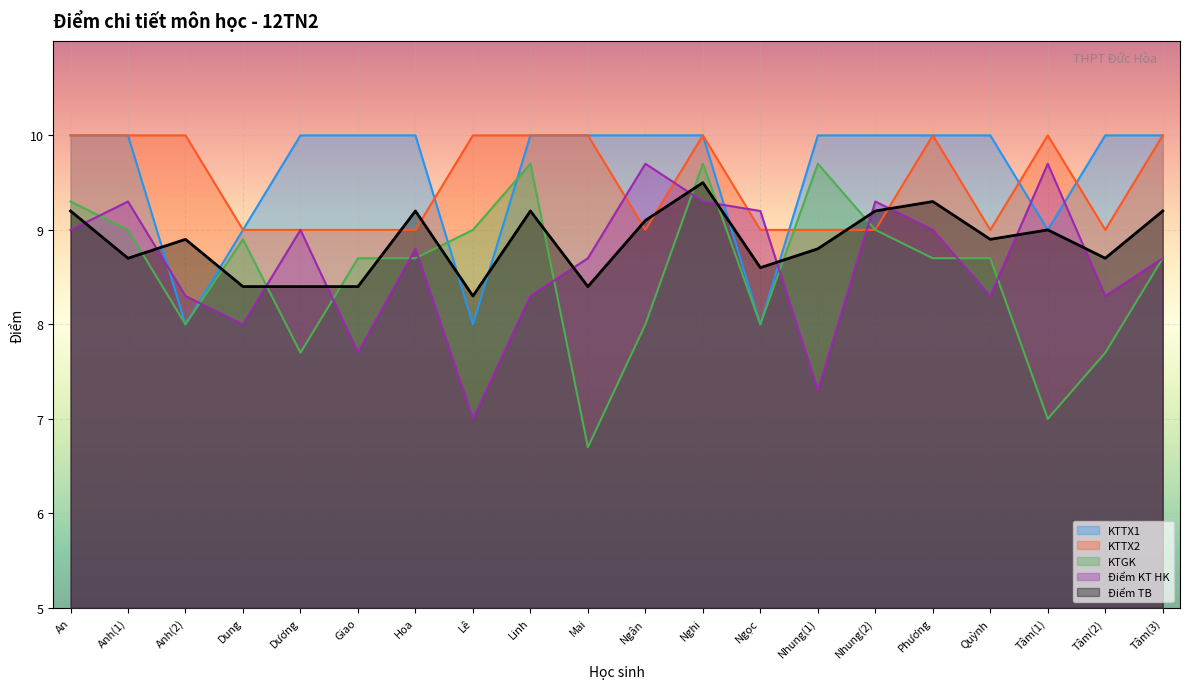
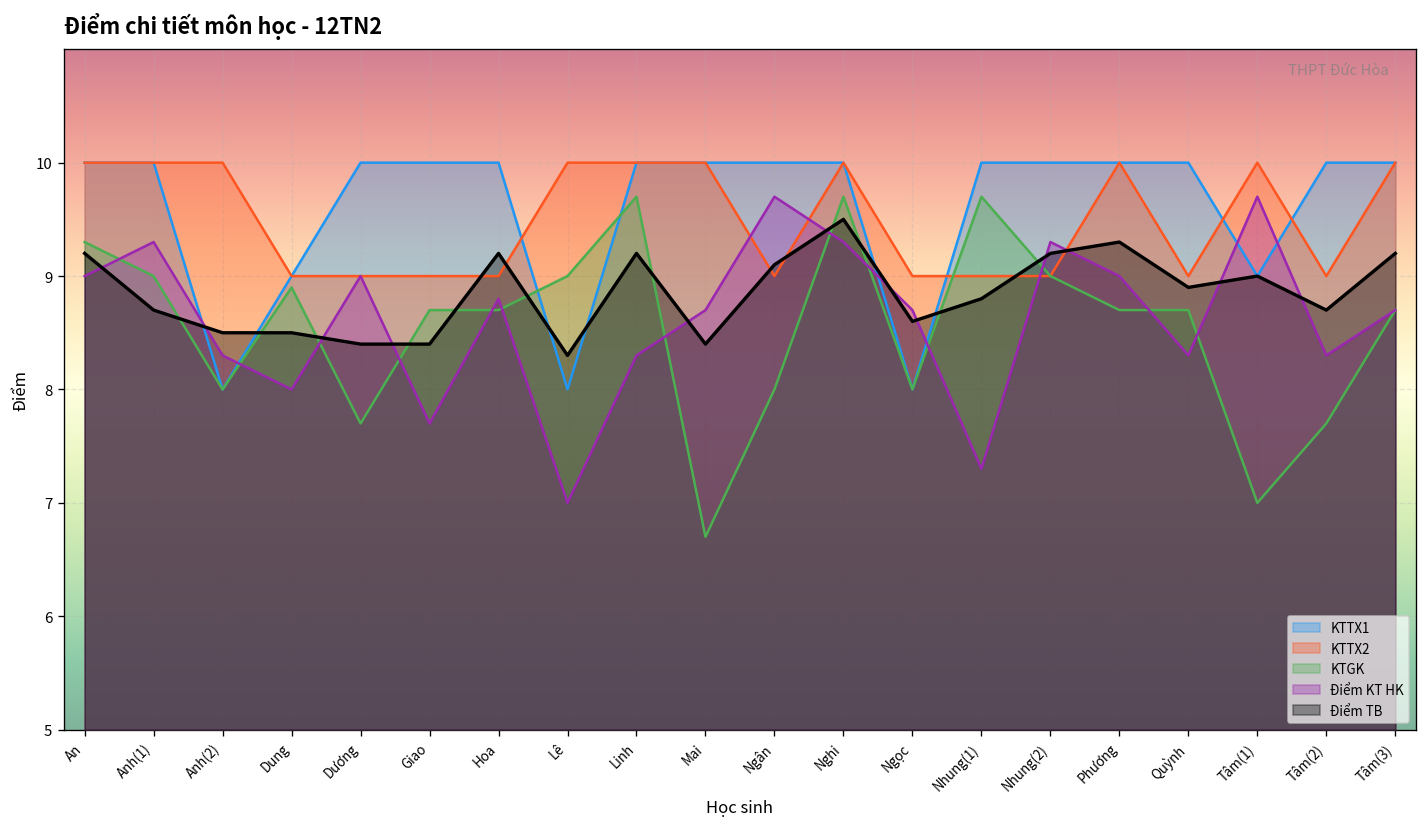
Điểm TB, Anh(2): 8.9 -> 8.5
Điểm TB, Dung: 8.4 -> 8.5
Điểm KT HK, Ngọc: 9.2 -> 8.7
